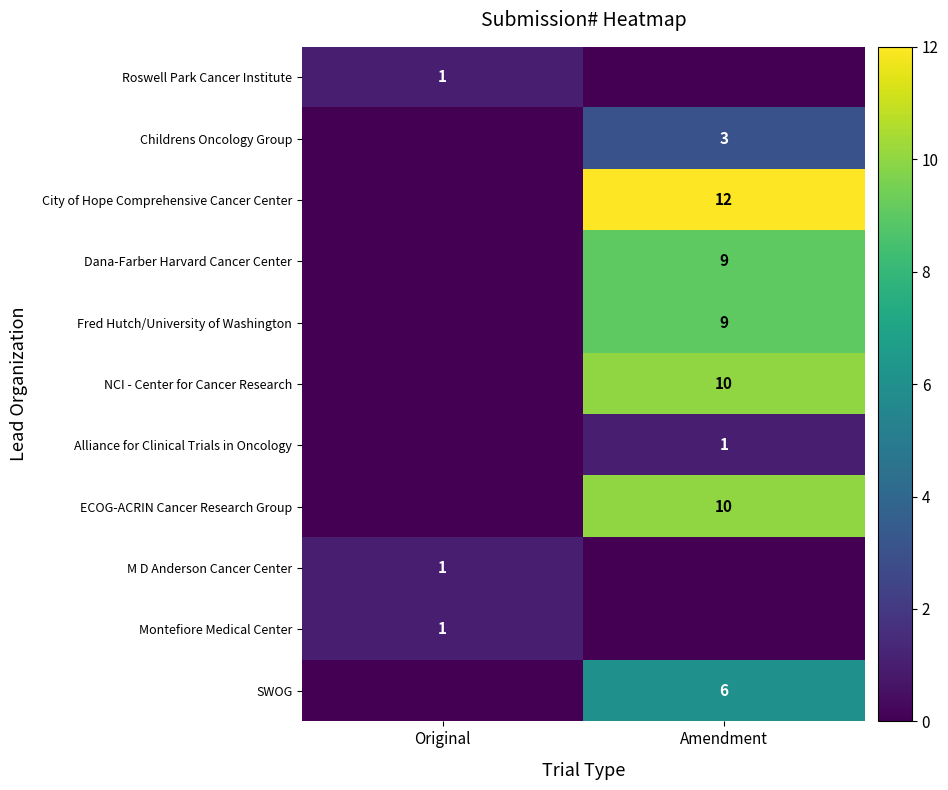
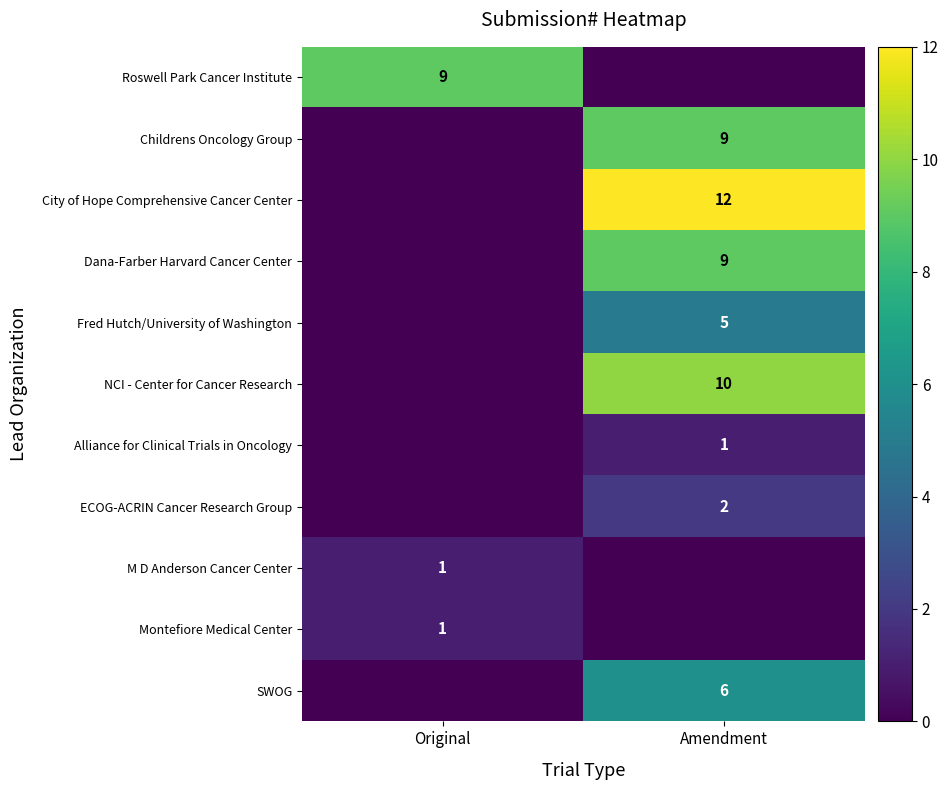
Roswell Park Cancer Institute, Original: 1 -> 9
Childrens Oncology Group, Amendment: 3 -> 9
Fred Hutch/University of Washington, Amendment: 9 -> 5
ECOG-ACRIN Cancer Research Group, Amendment: 10 -> 2
